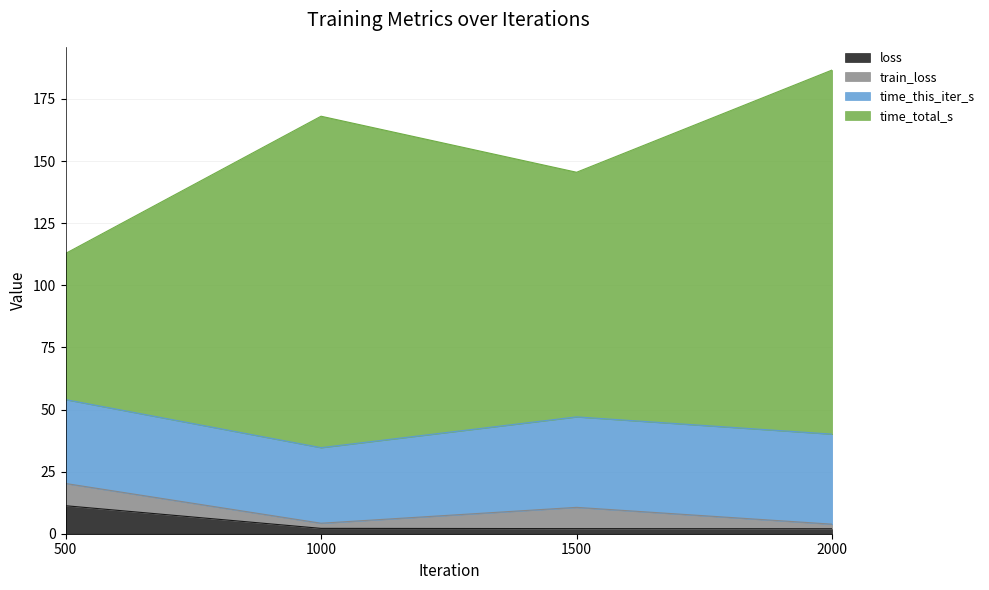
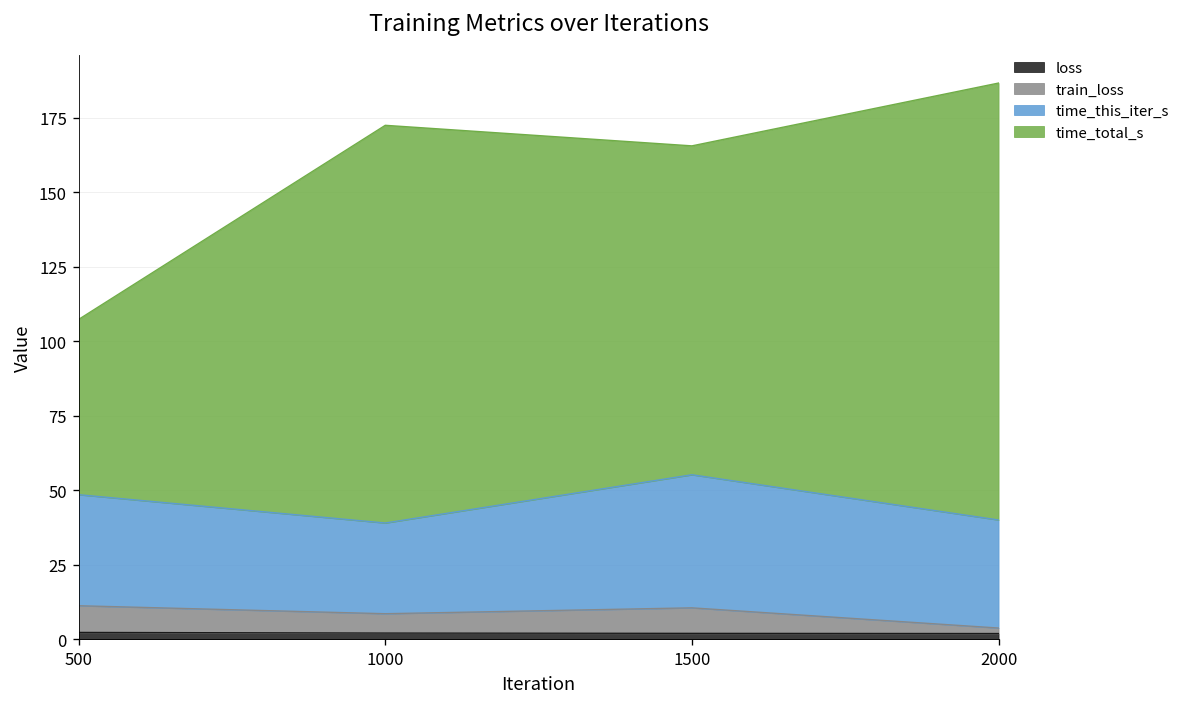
loss, 500: 11 -> 2
time_this_iter_s, 500: 34 -> 37
train_loss, 1000: 2 -> 6
time_this_iter_s, 1500: 36 -> 45
time_total_s, 1500: 98 -> 110
